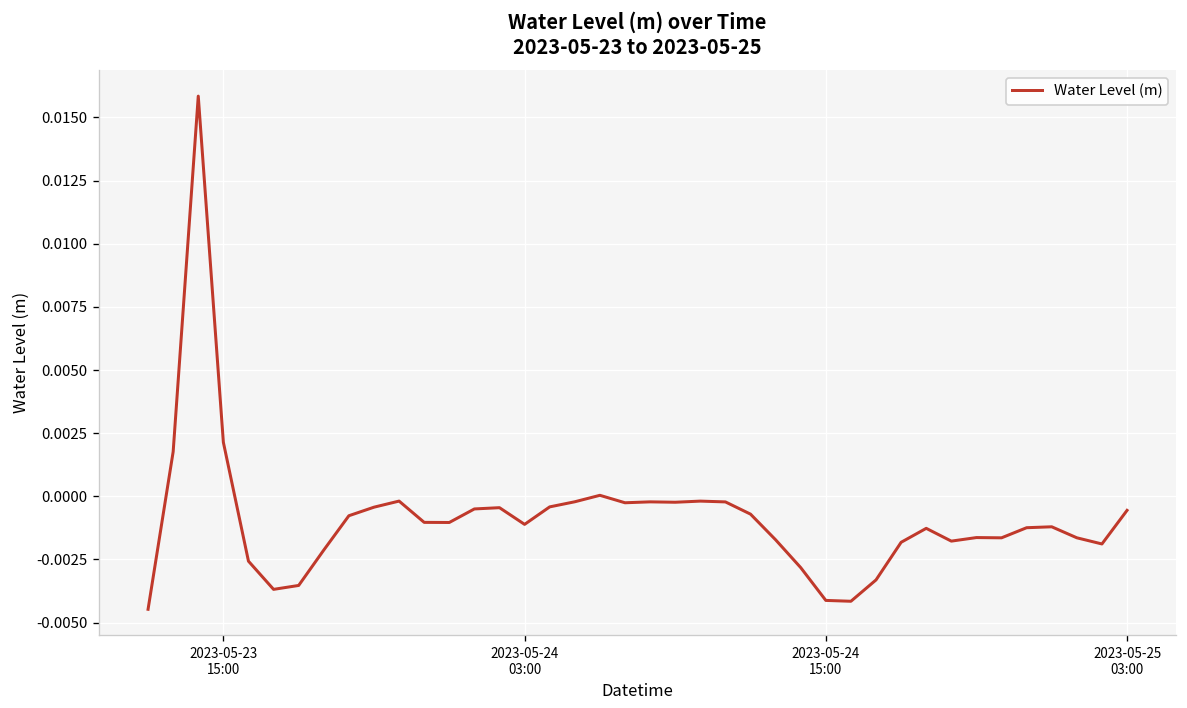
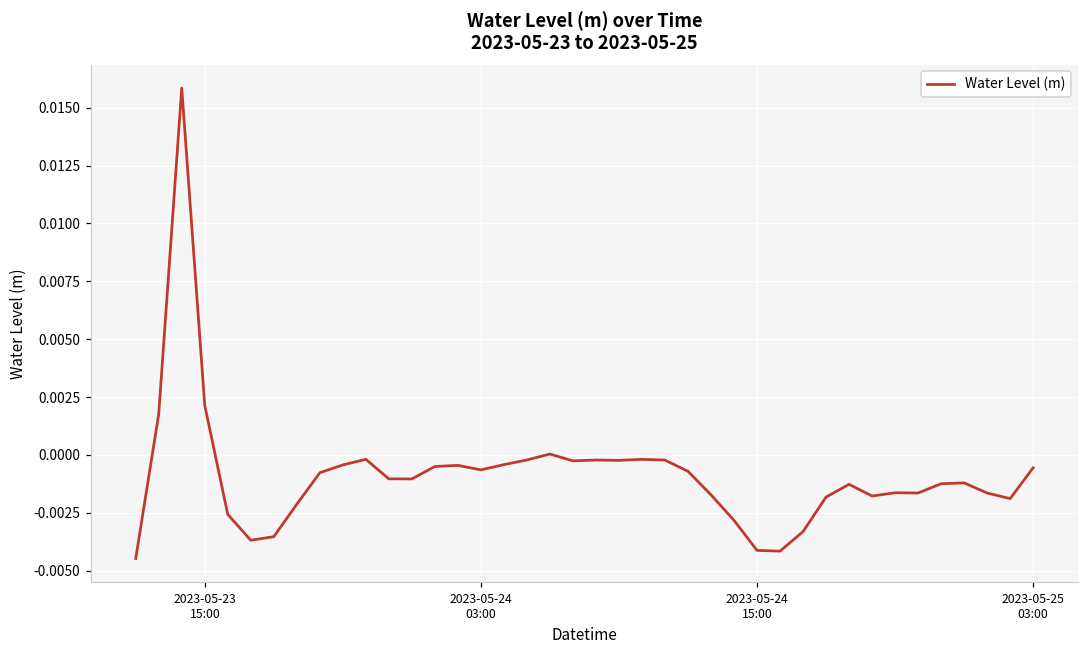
2023-05-24 03:00: -0.0011 -> -0.0006
